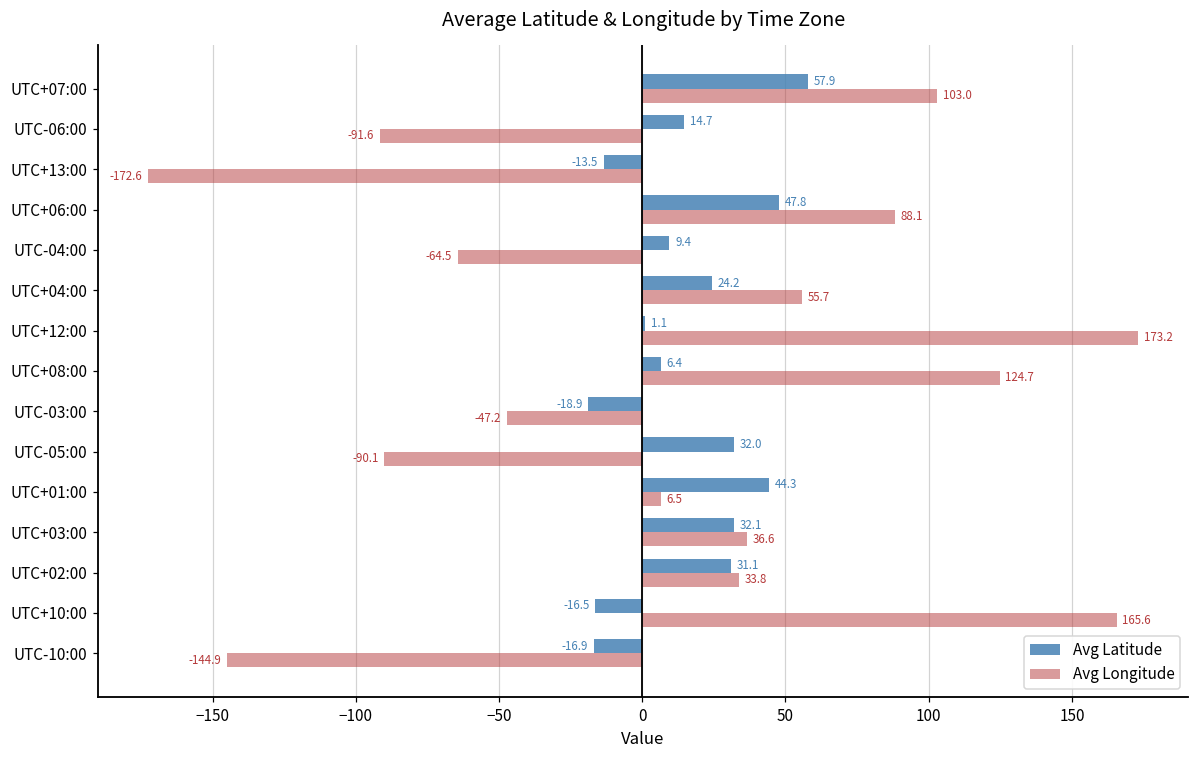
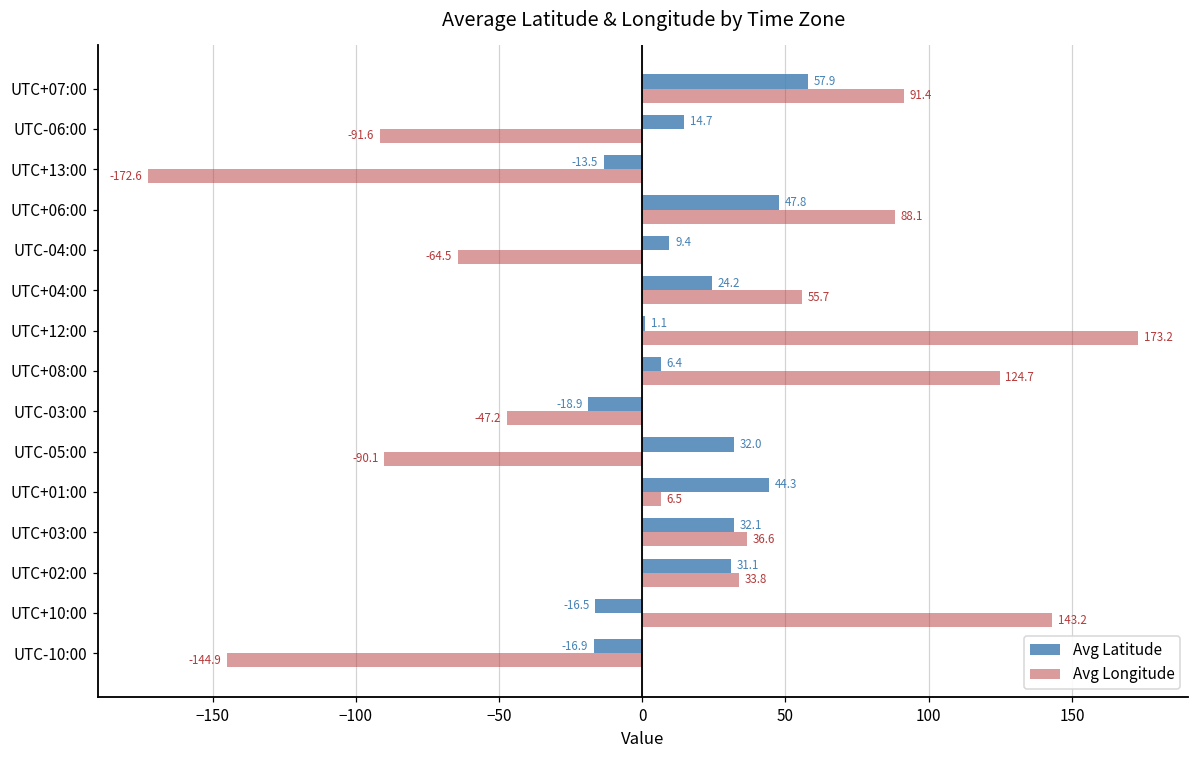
Avg Longitude, UTC+07:00: 103.0 -> 91.4
Avg Longitude, UTC+10:00: 165.6 -> 143.2
